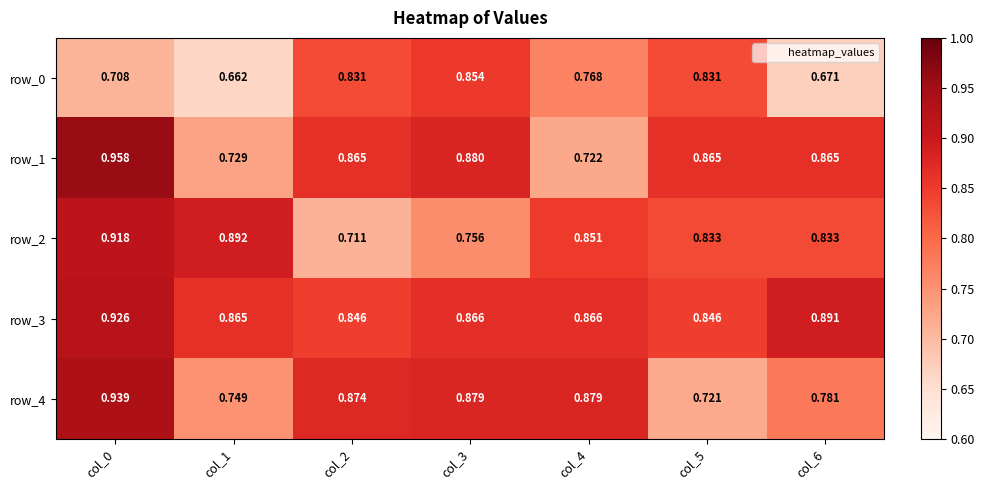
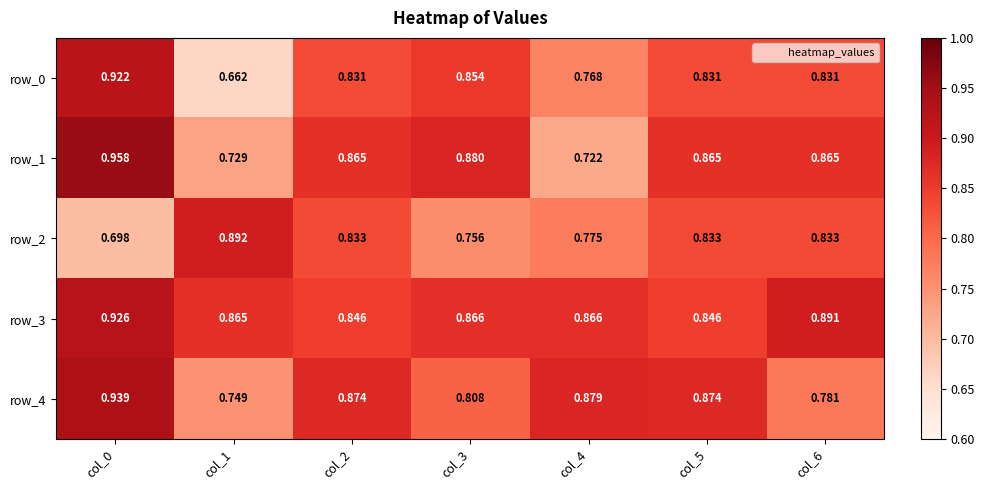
row_0, col_0: 0.708 -> 0.922
row_0, col_6: 0.671 -> 0.831
row_2, col_0: 0.918 -> 0.698
row_2, col_2: 0.711 -> 0.833
row_2, col_4: 0.851 -> 0.775
row_4, col_3: 0.879 -> 0.808
row_4, col_5: 0.721 -> 0.874
